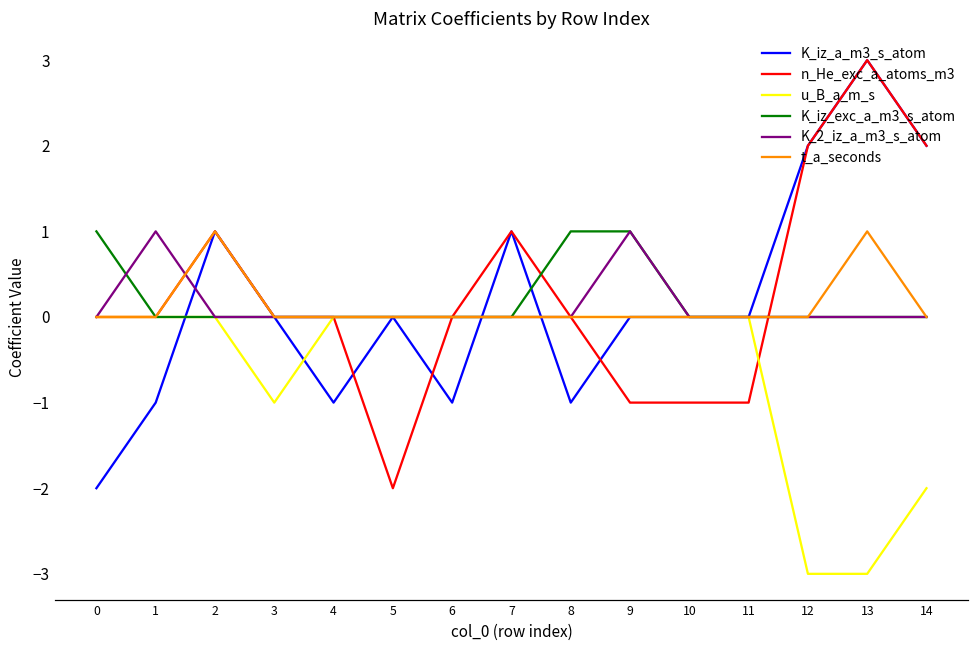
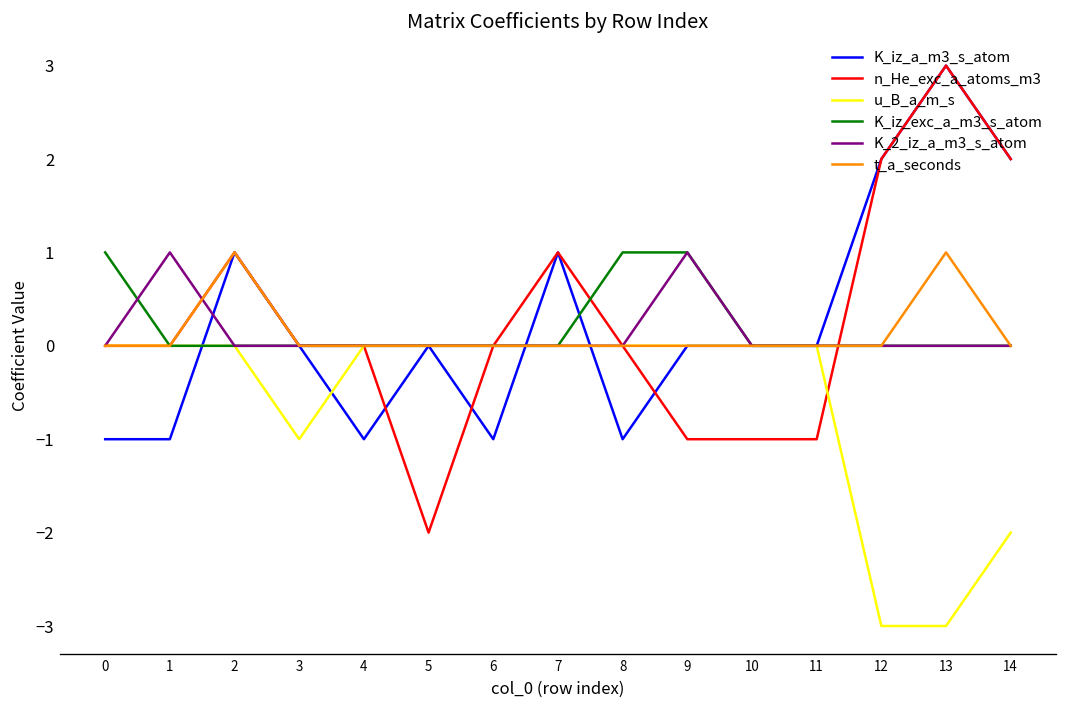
K_iz_a_m3_s_atom, 0: -2 -> -1
